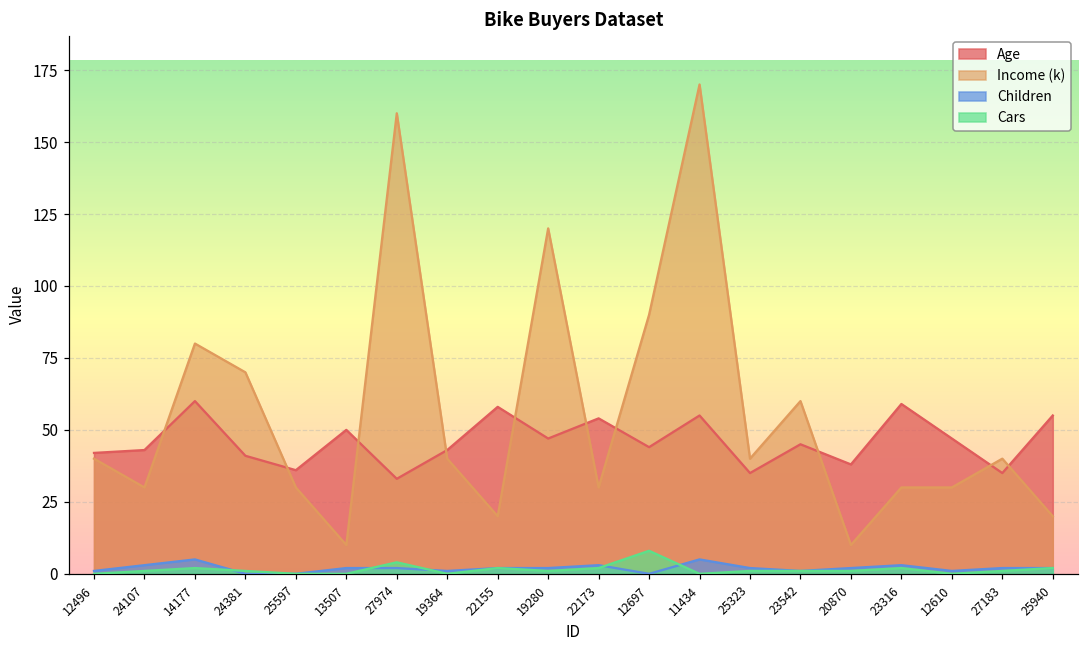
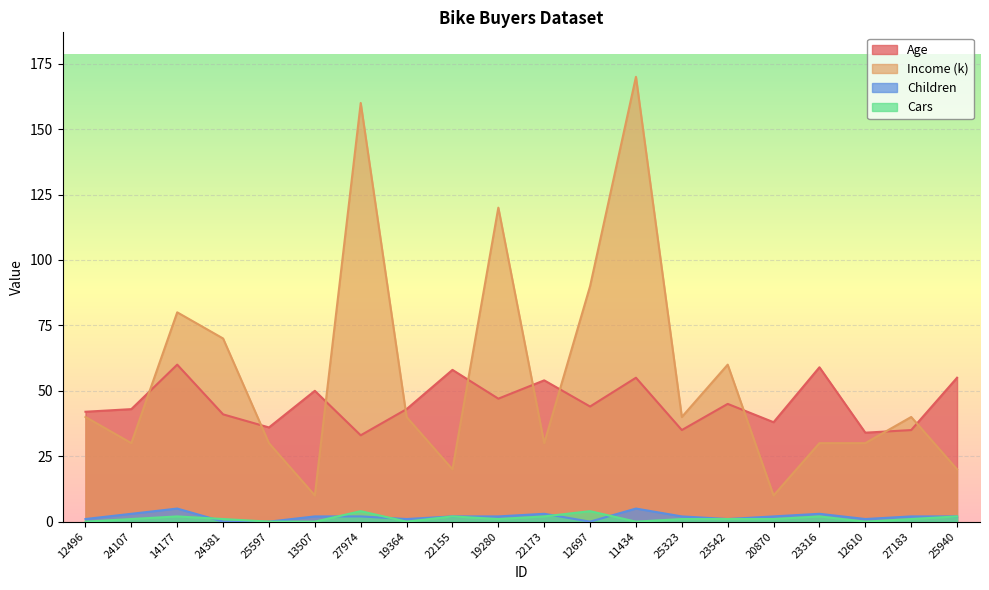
Cars, 12697: 8 -> 4
Age, 12610: 47 -> 34
